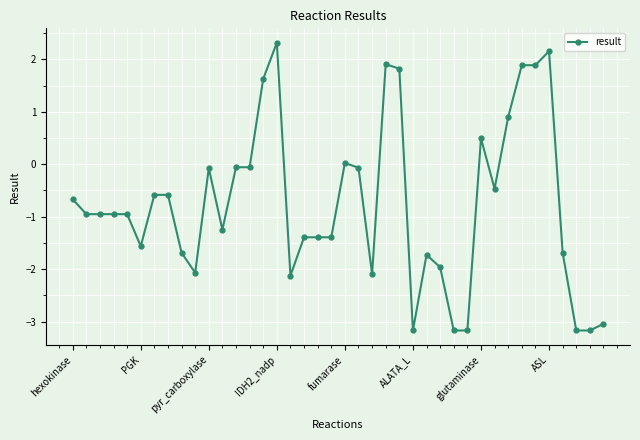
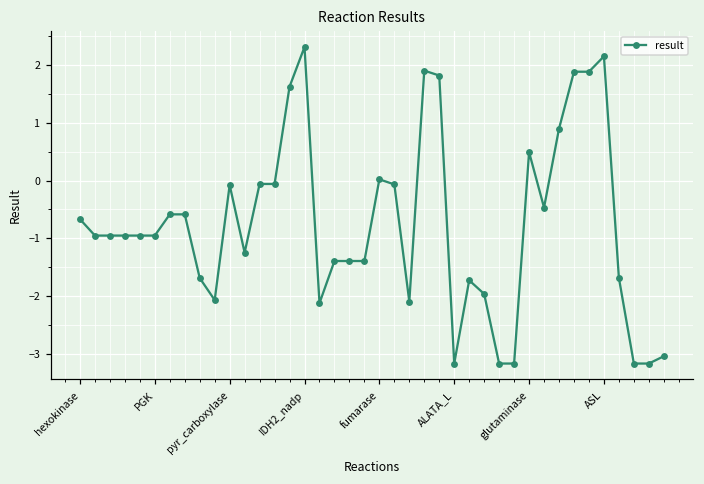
PGK: -1.6 -> -1.0
